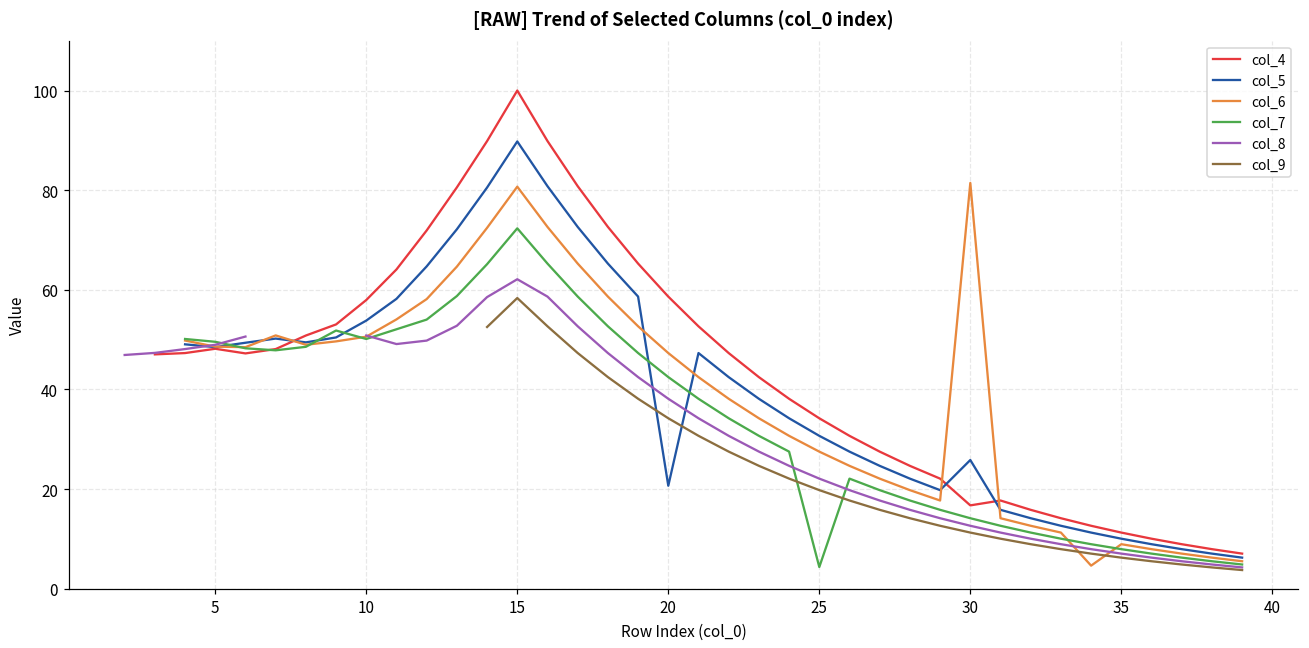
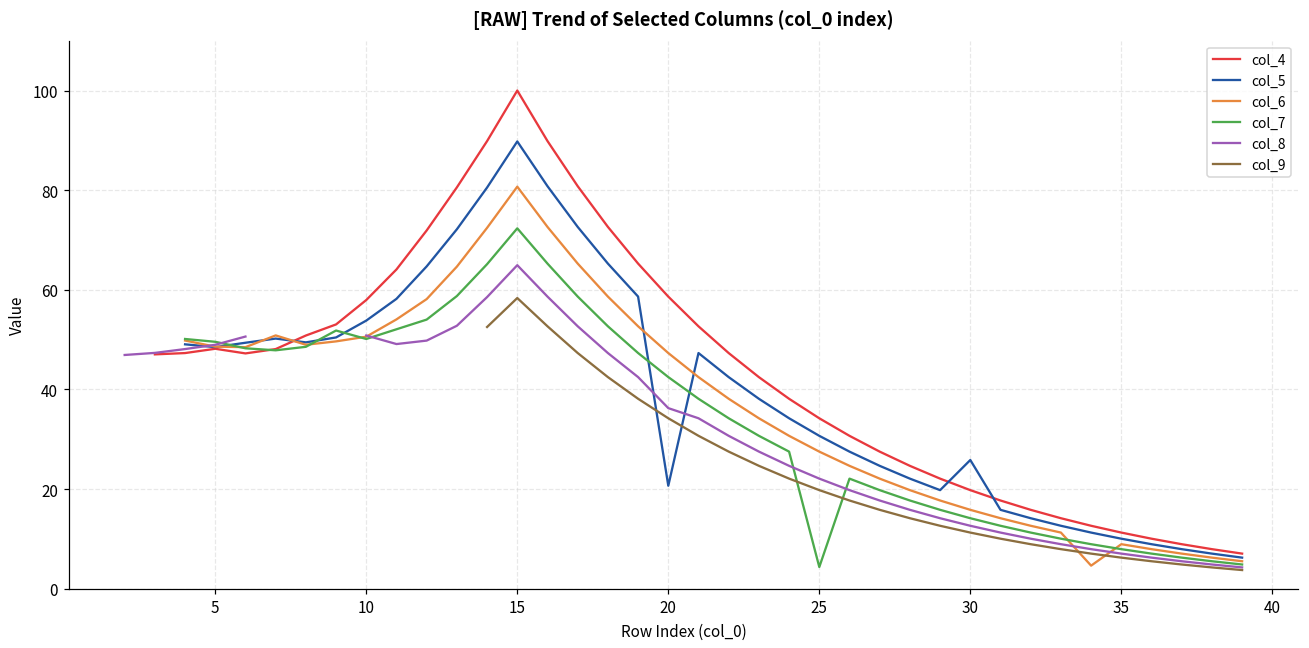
col_8, 15: 62 -> 65
col_8, 20: 38 -> 36
col_4, 30: 17 -> 20
col_6, 30: 81 -> 16
